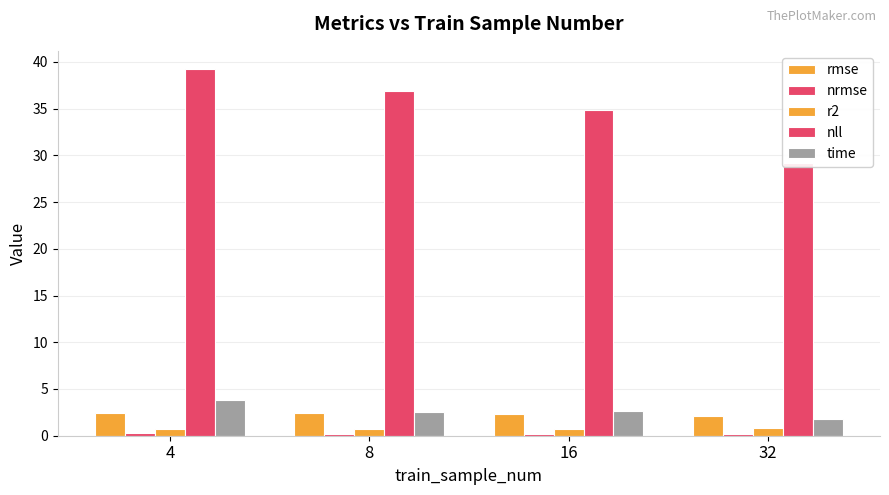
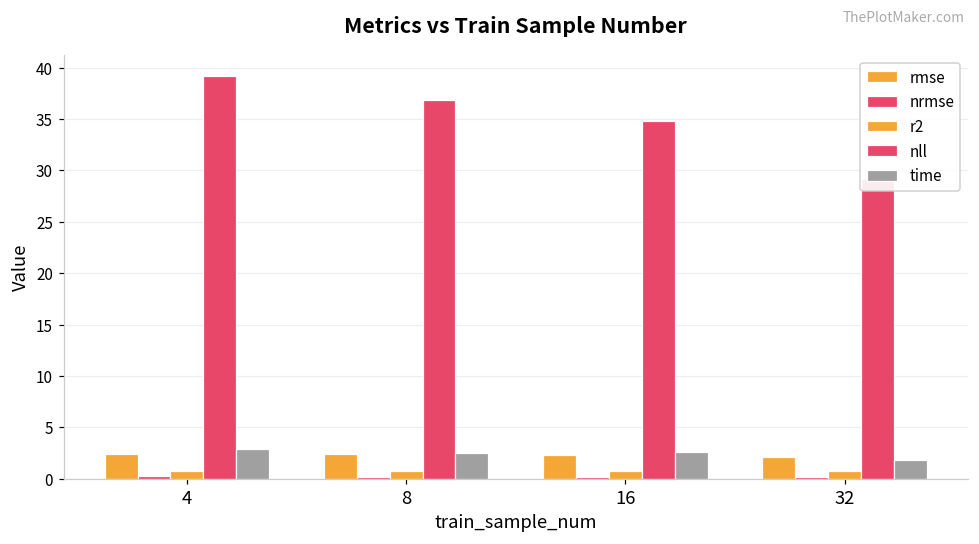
time, 4: 4 -> 3
